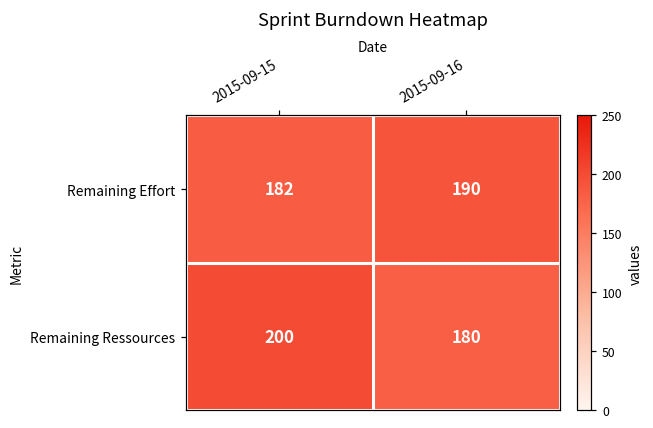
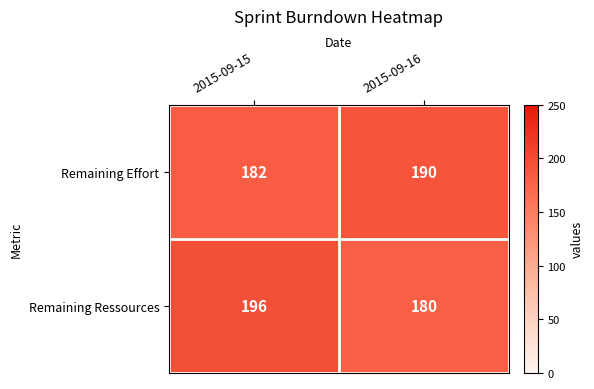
Remaining Ressources, 2015-09-15: 200 -> 196
